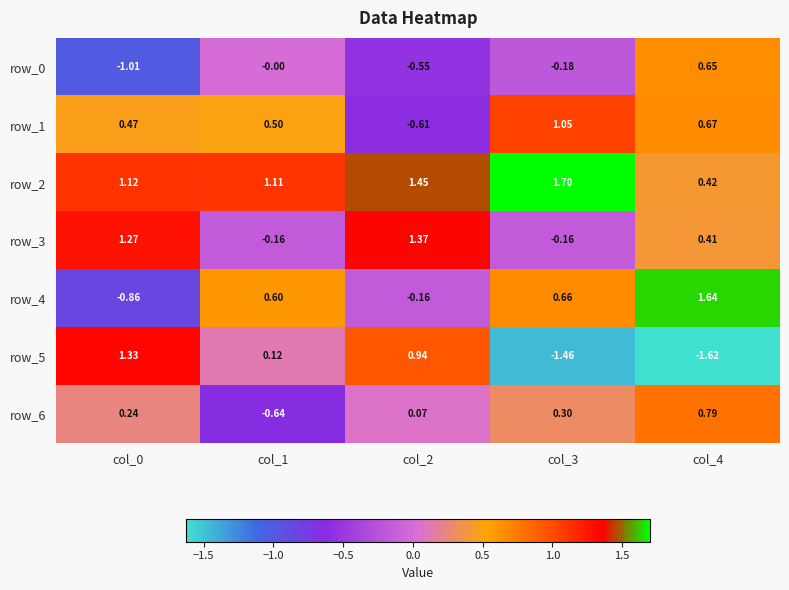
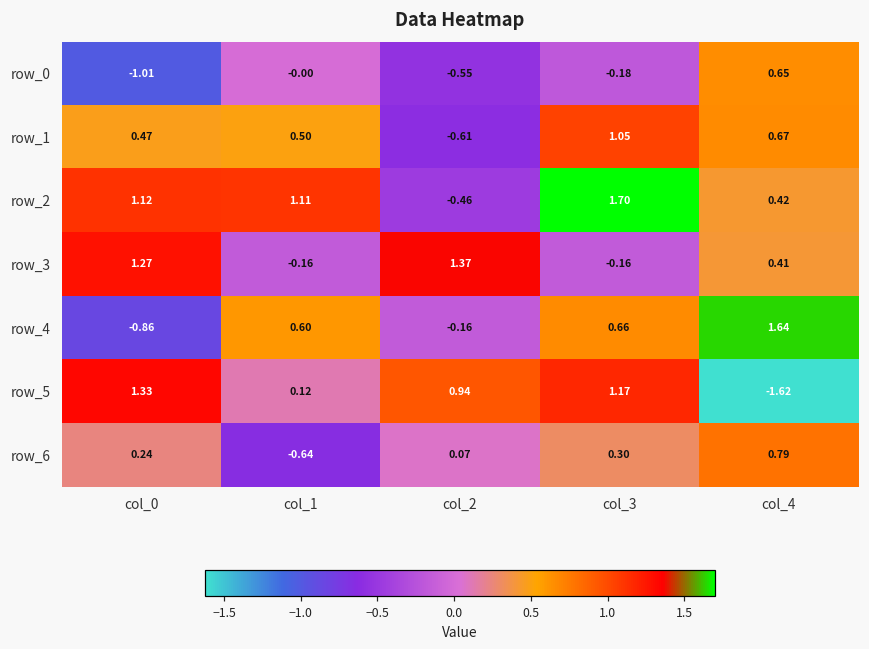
row_2, col_2: 1.45 -> -0.46
row_5, col_3: -1.46 -> 1.17
